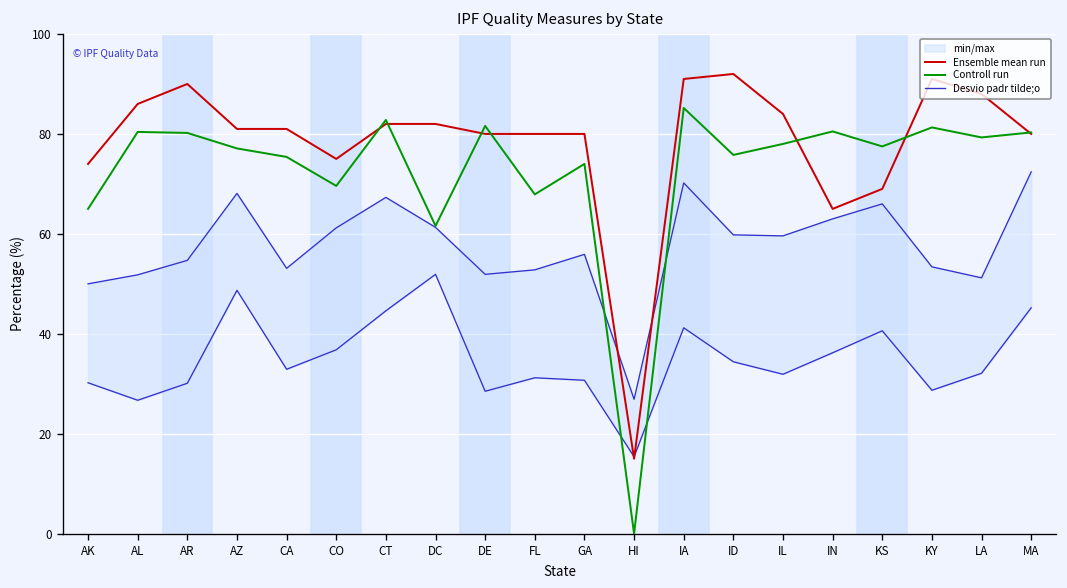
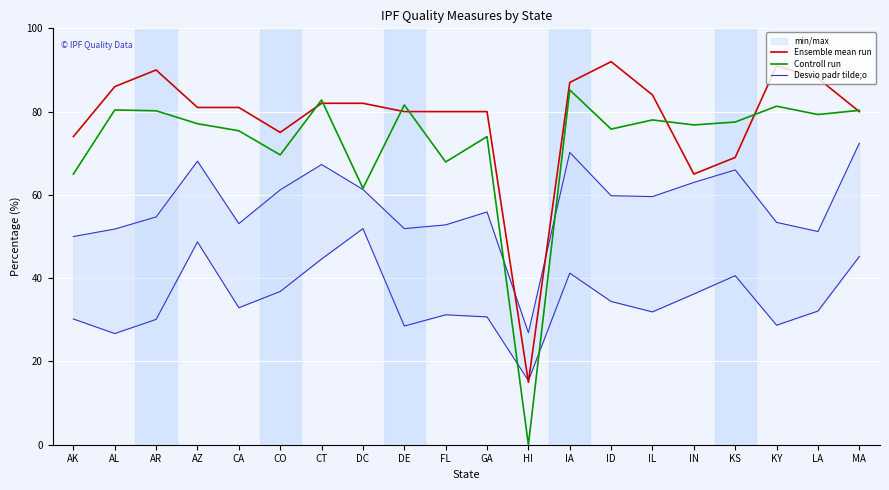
Ensemble mean run, IA: 91 -> 87
Controll run, IN: 81 -> 77
